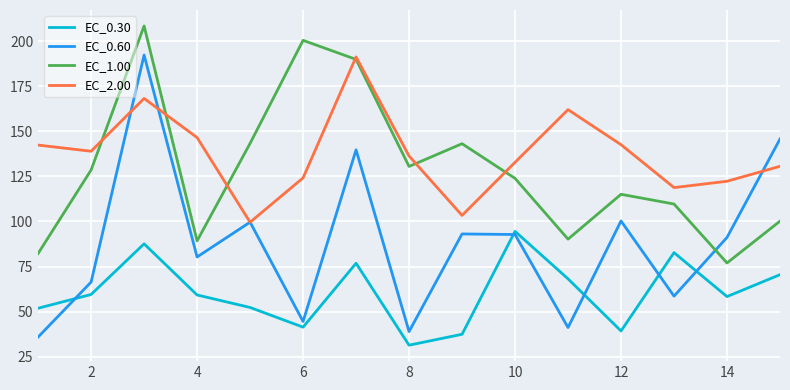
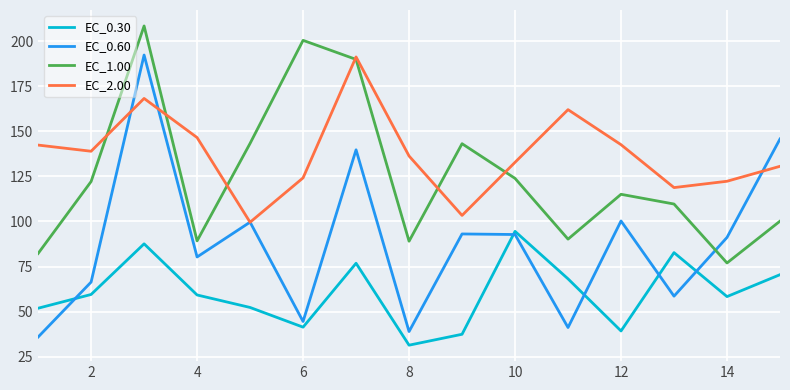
EC_1.00, 2: 129 -> 122
EC_1.00, 8: 131 -> 89
